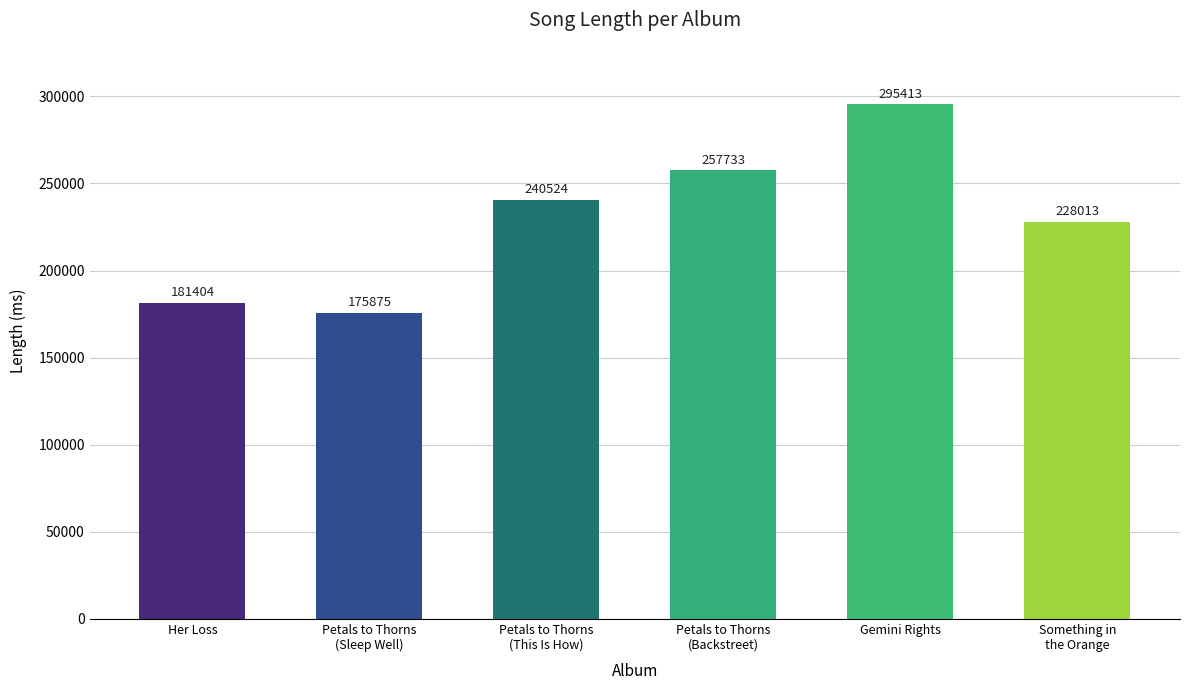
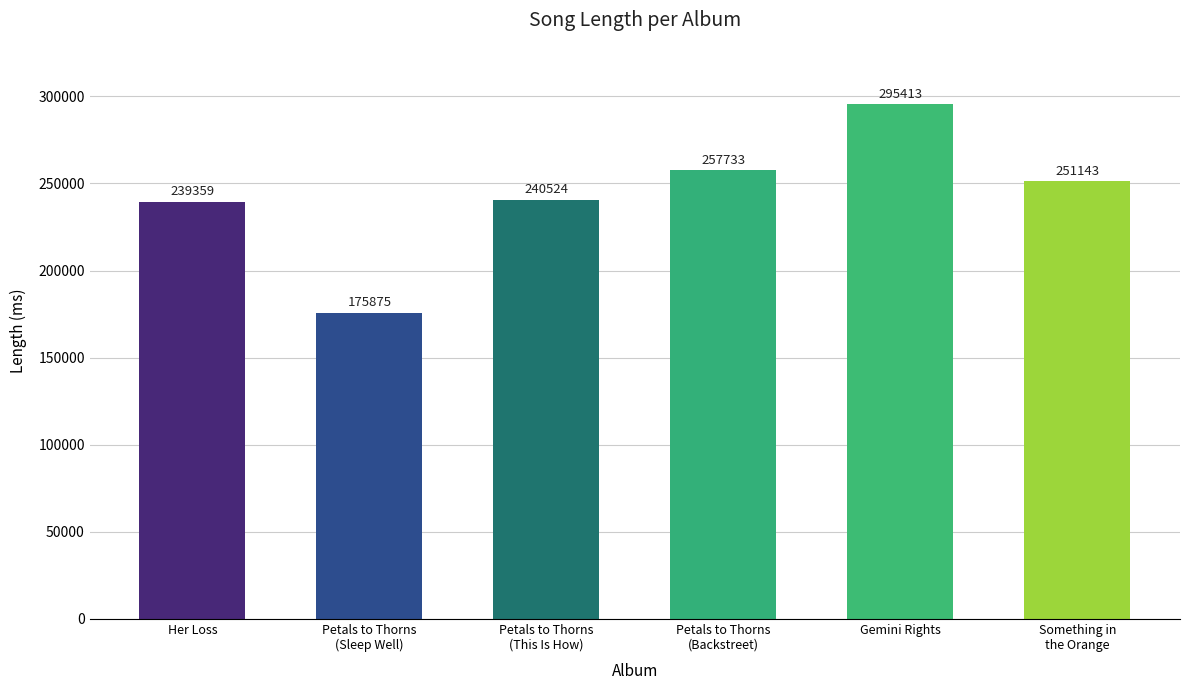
Her Loss: 181404 -> 239359
Something in the Orange: 228013 -> 251143
